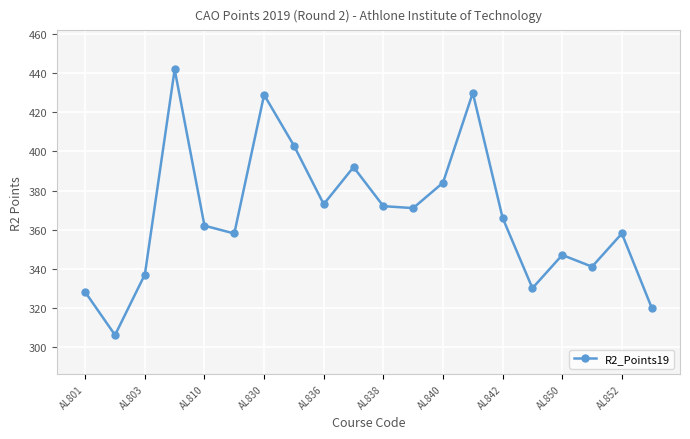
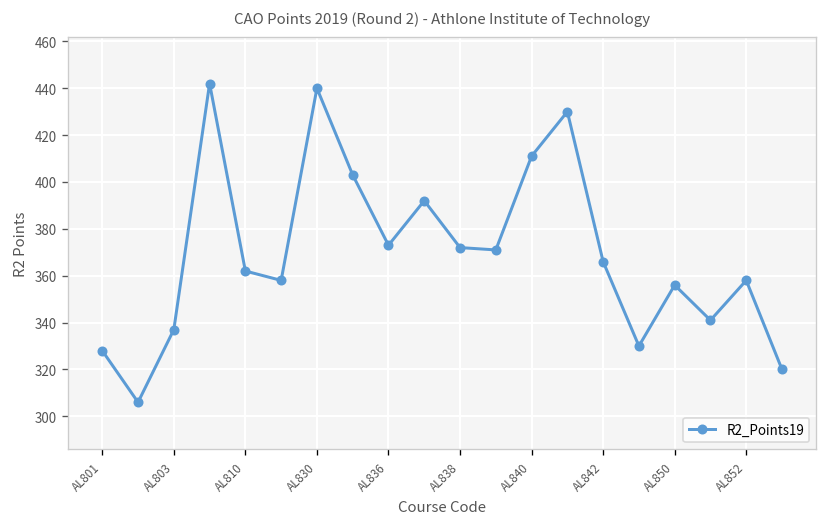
AL830: 429 -> 440
AL840: 384 -> 411
AL850: 347 -> 356
